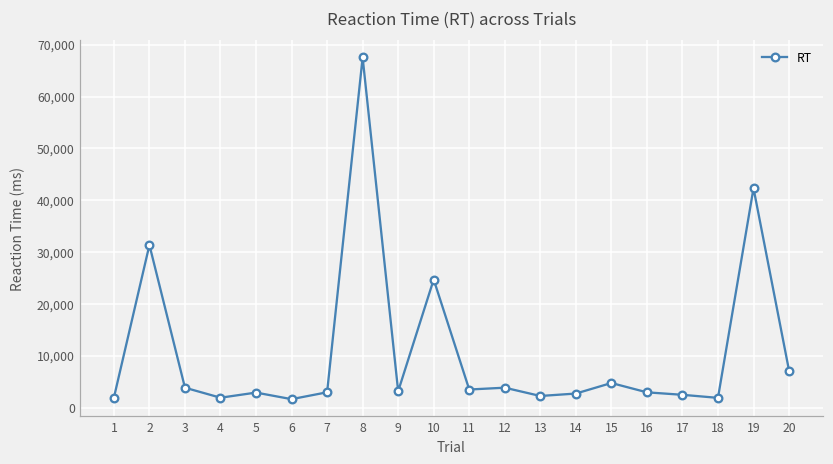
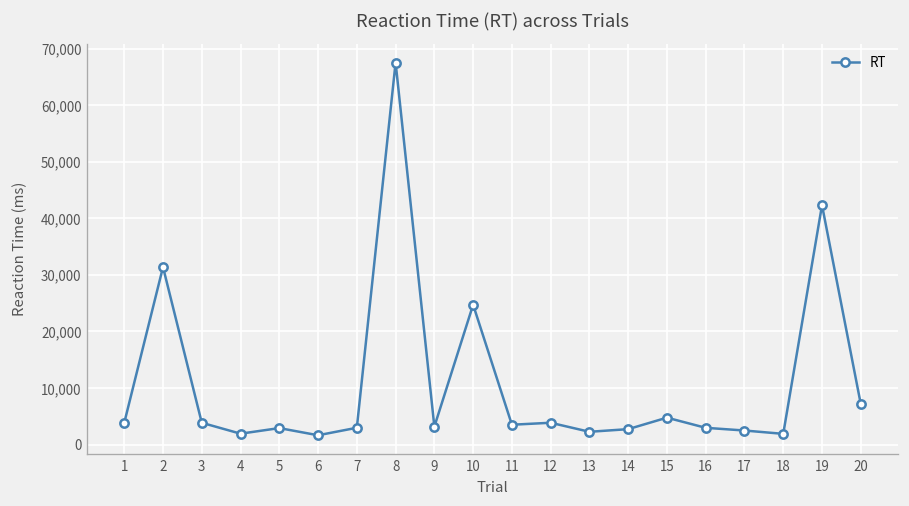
1: 2,000 -> 4,000
